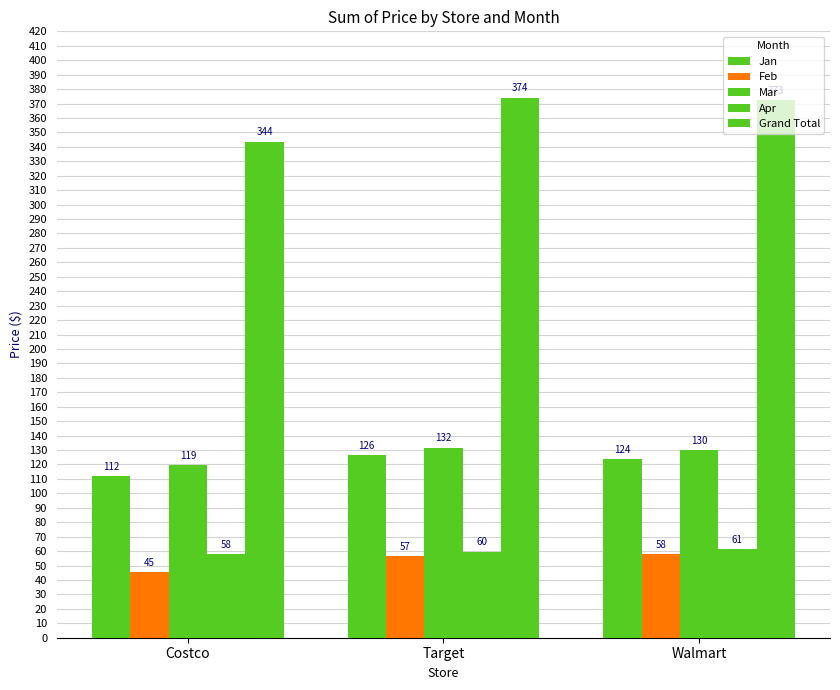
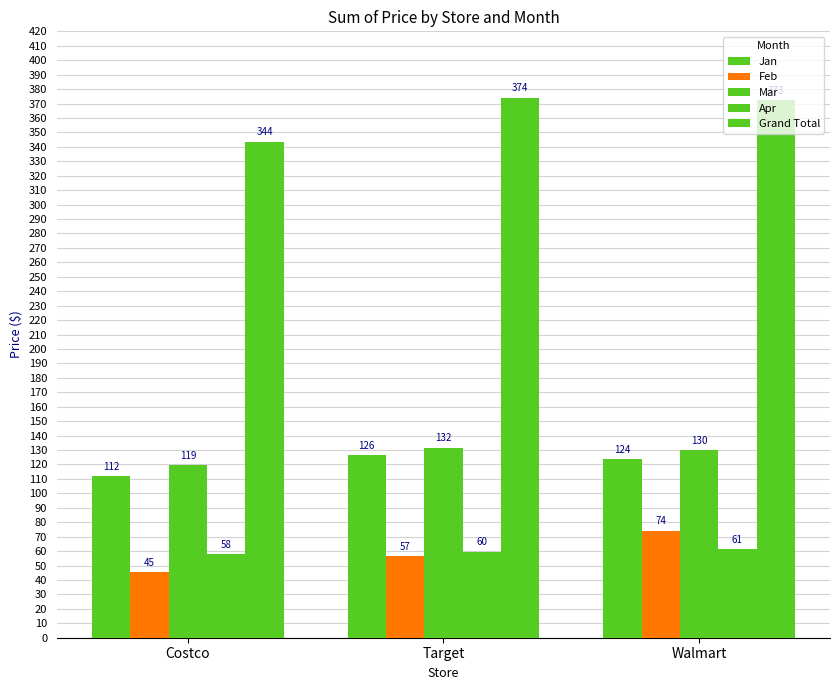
Feb, Walmart: 58 -> 74
